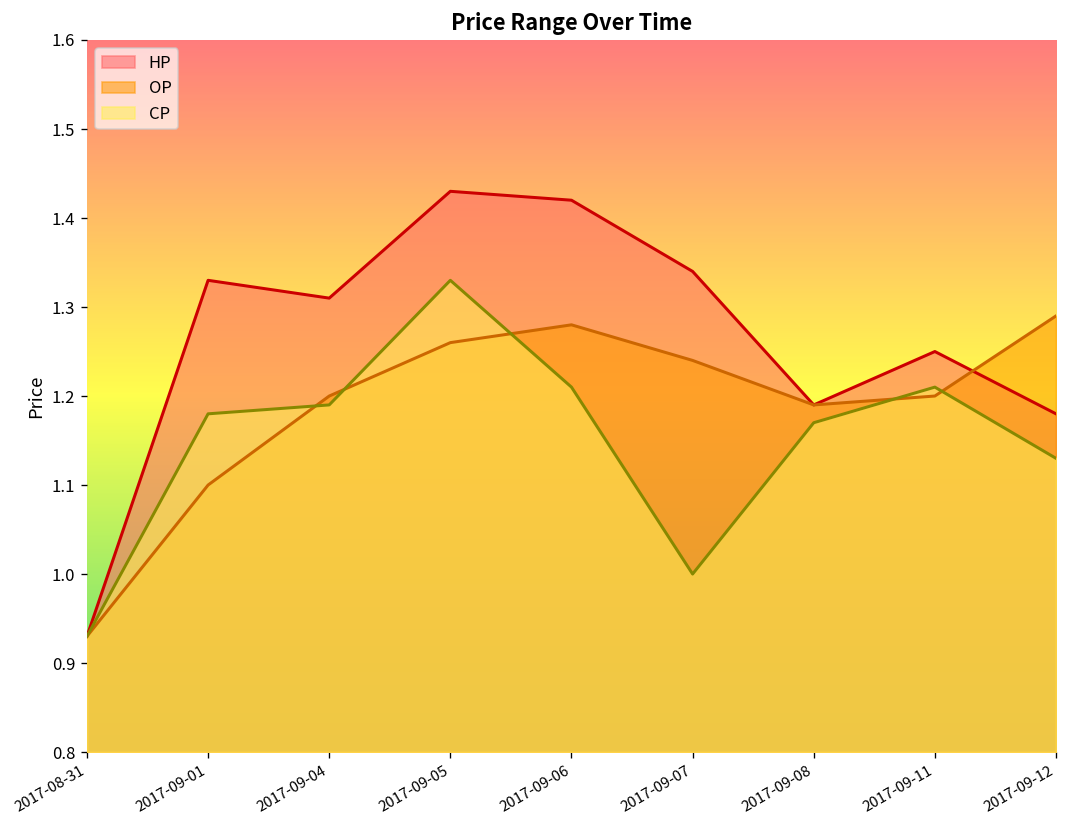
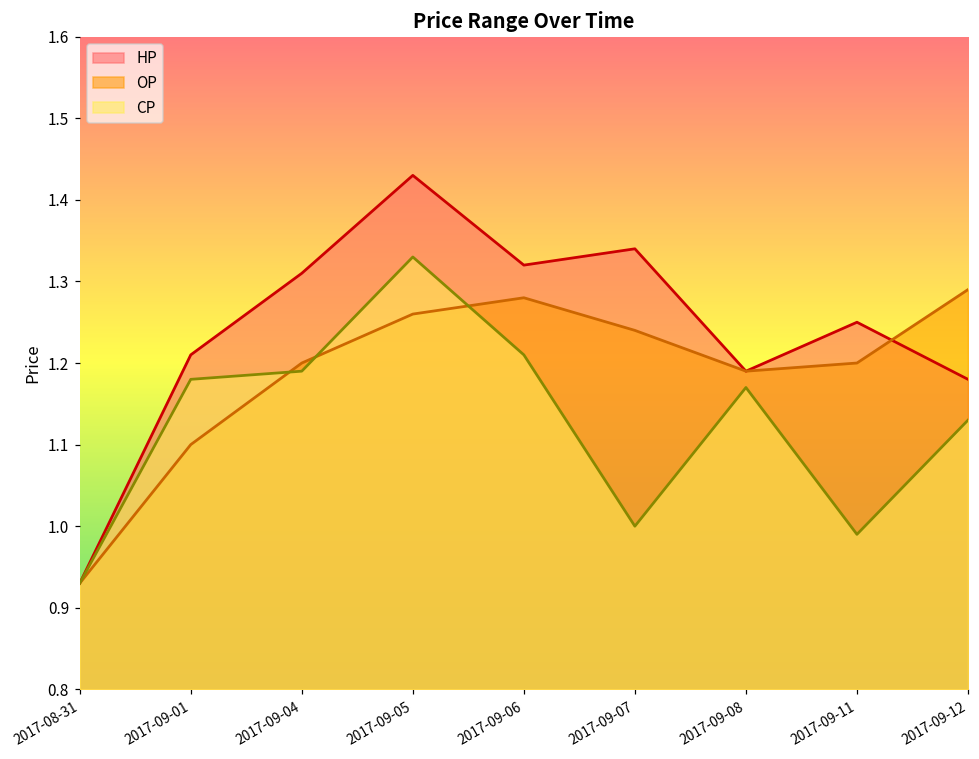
HP, 2017-09-01: 1.33 -> 1.21
HP, 2017-09-06: 1.42 -> 1.32
CP, 2017-09-11: 1.21 -> 0.99
